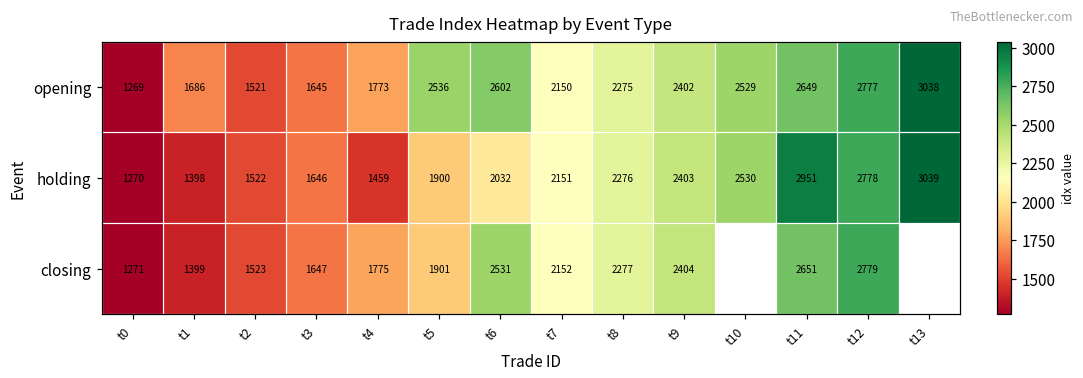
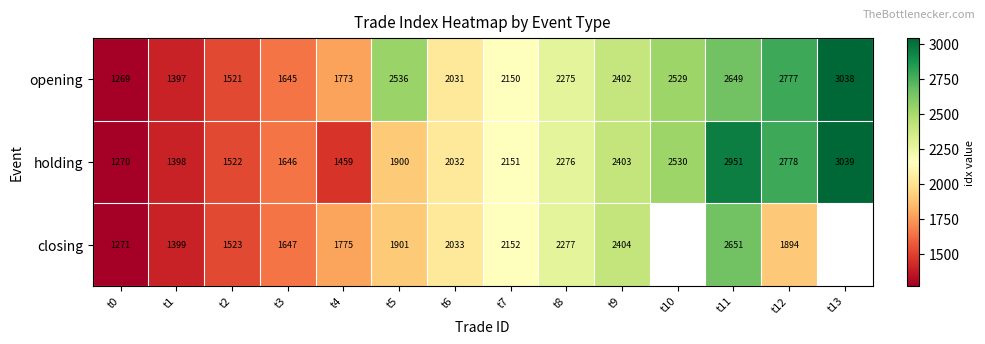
opening, t1: 1686 -> 1397
opening, t6: 2602 -> 2031
closing, t6: 2531 -> 2033
closing, t12: 2779 -> 1894
